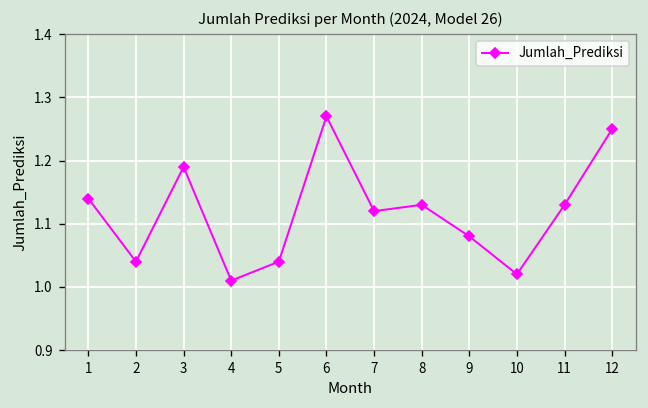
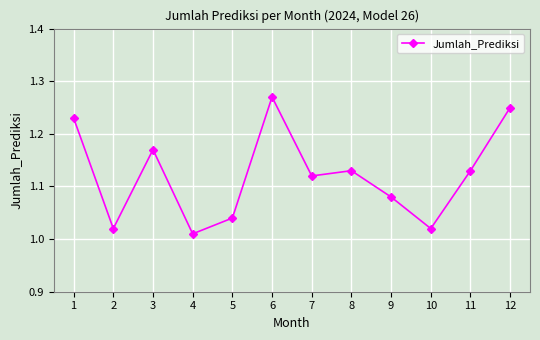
1: 1.14 -> 1.23
2: 1.04 -> 1.02
3: 1.19 -> 1.17
